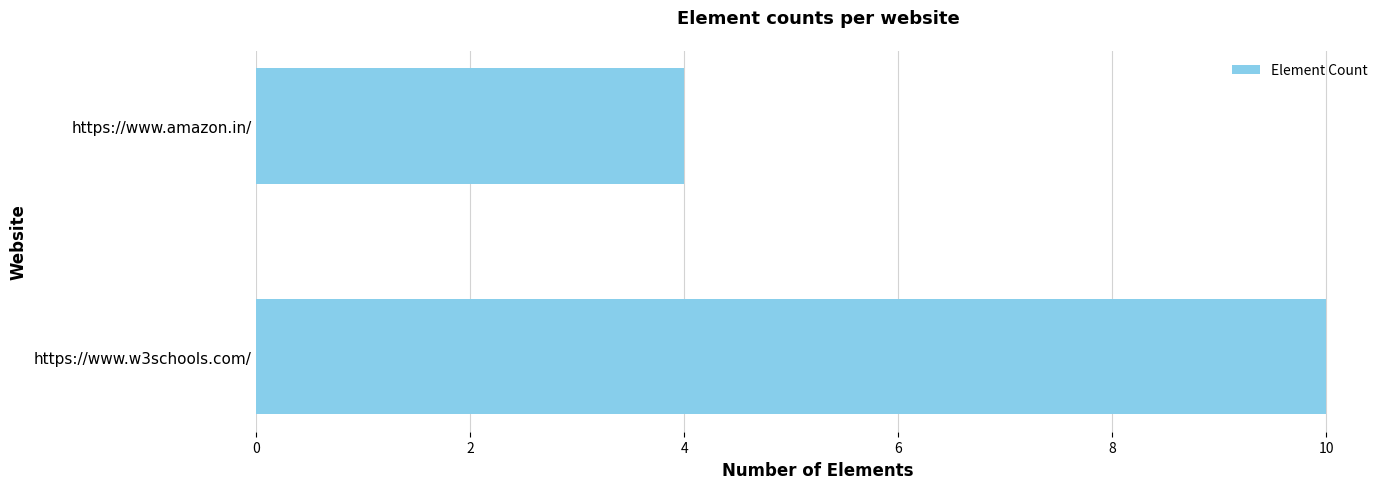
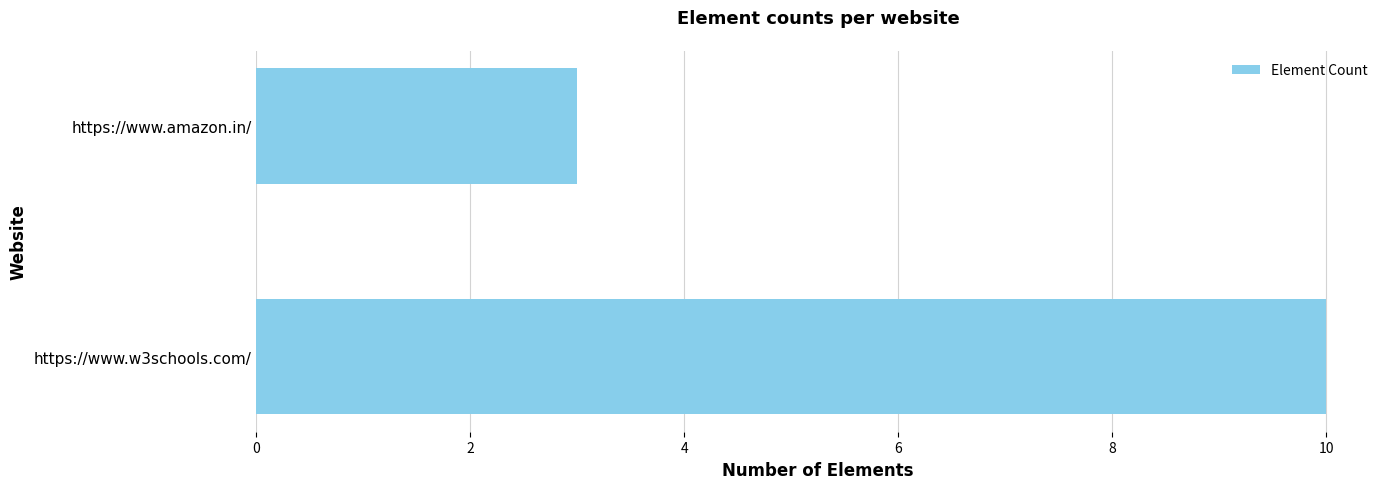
https://www.amazon.in/: 4 -> 3
